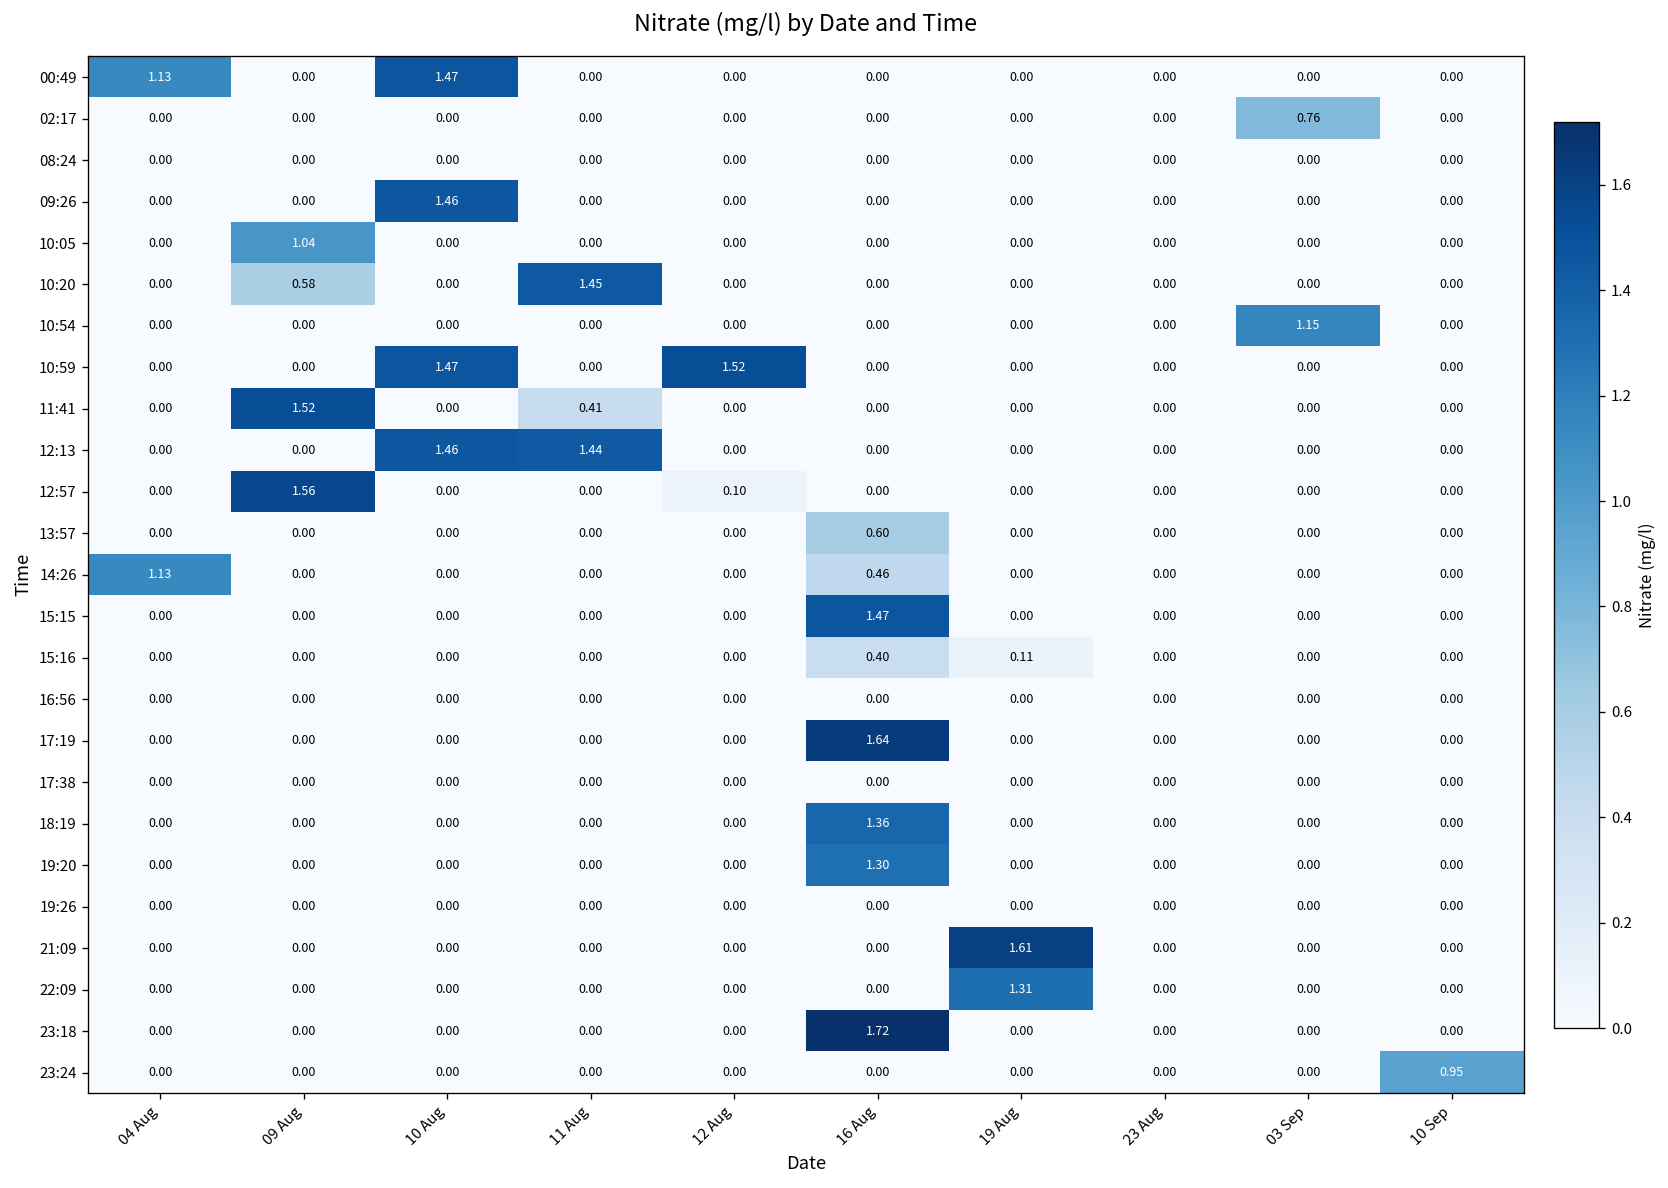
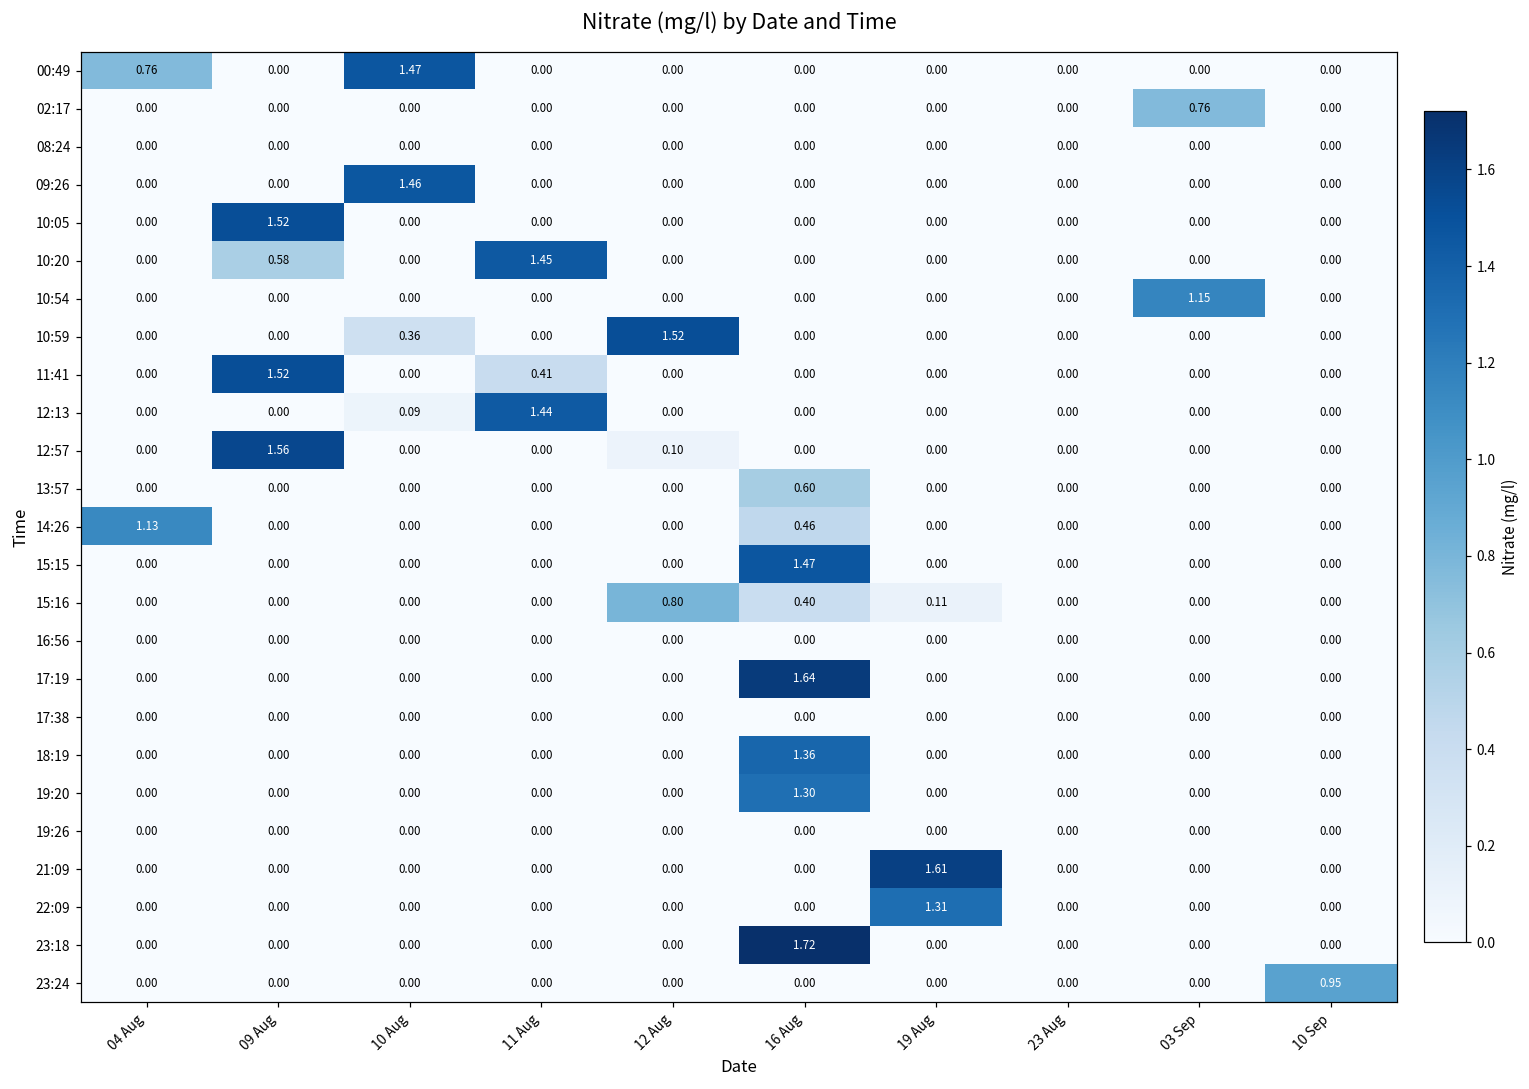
00:49, 04 Aug: 1.13 -> 0.76
10:05, 09 Aug: 1.04 -> 1.52
10:59, 10 Aug: 1.47 -> 0.36
12:13, 10 Aug: 1.46 -> 0.09
15:16, 12 Aug: 0.00 -> 0.80
